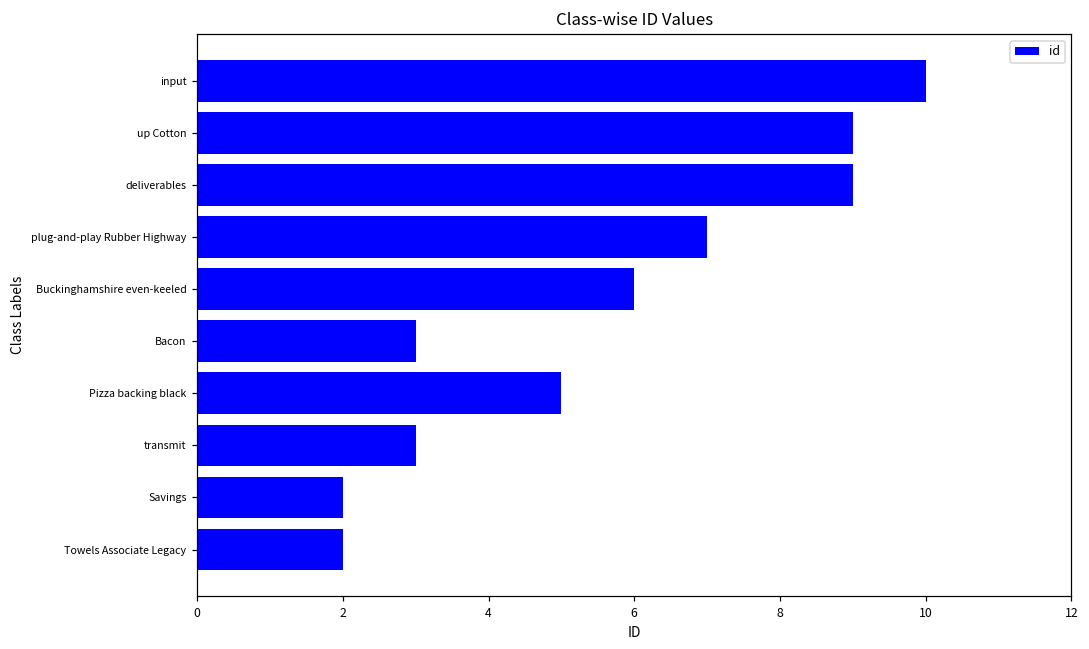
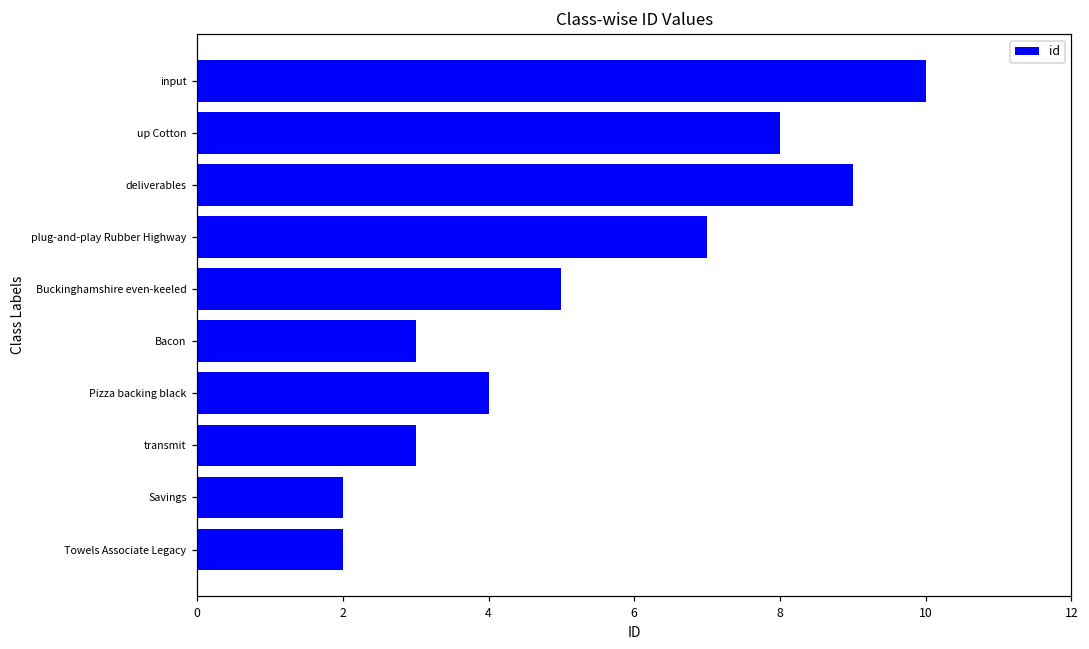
up Cotton: 9 -> 8
Buckinghamshire even-keeled: 6 -> 5
Pizza backing black: 5 -> 4
